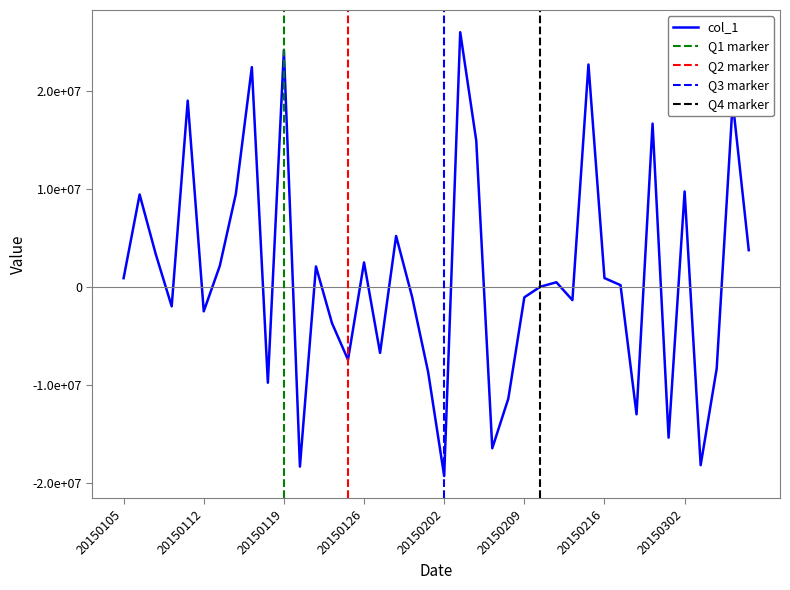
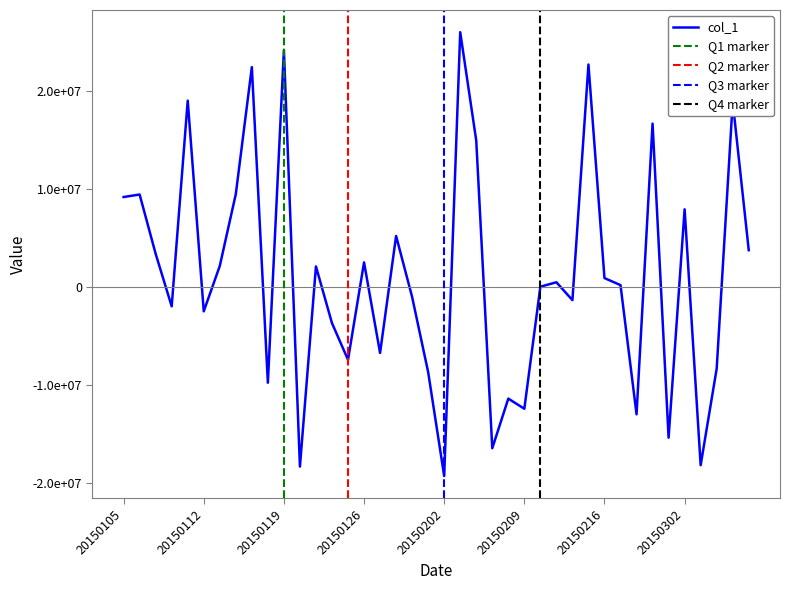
20150105: 1000000 -> 9000000
20150209: -1000000 -> -12000000
20150302: 10000000 -> 8000000
